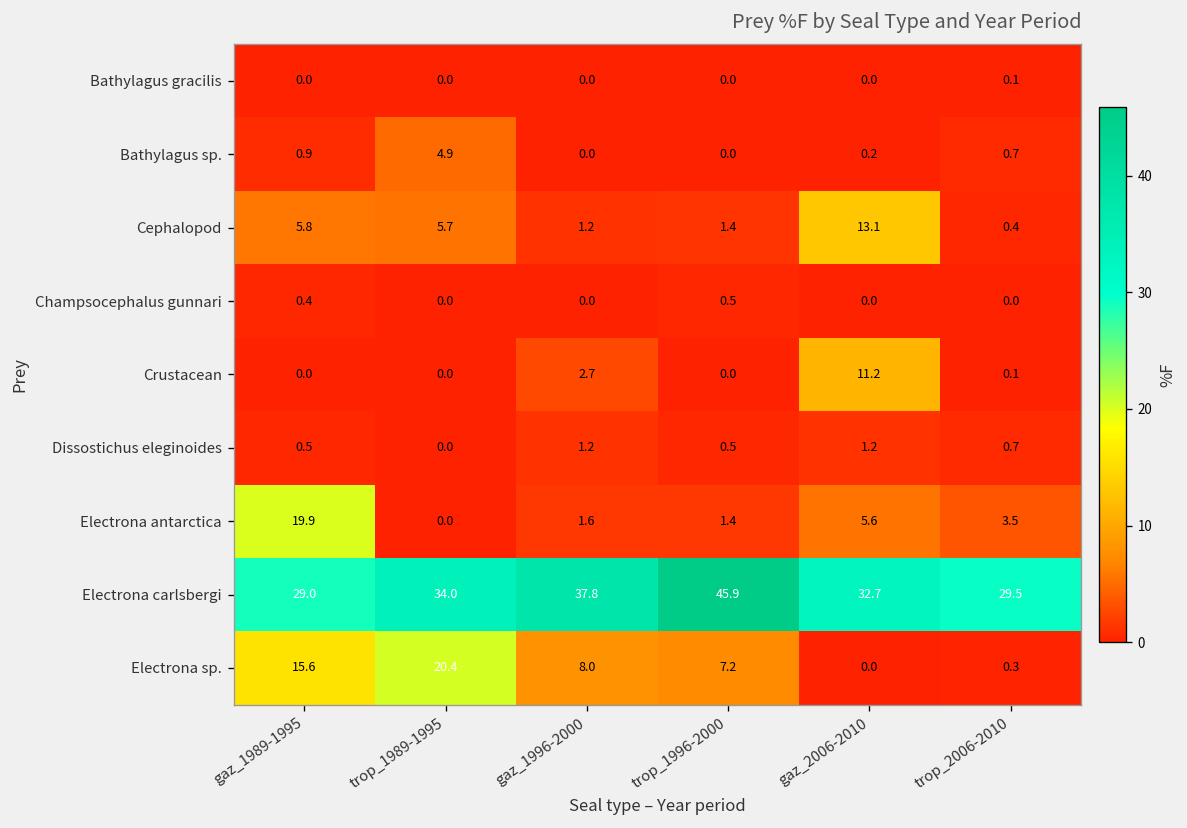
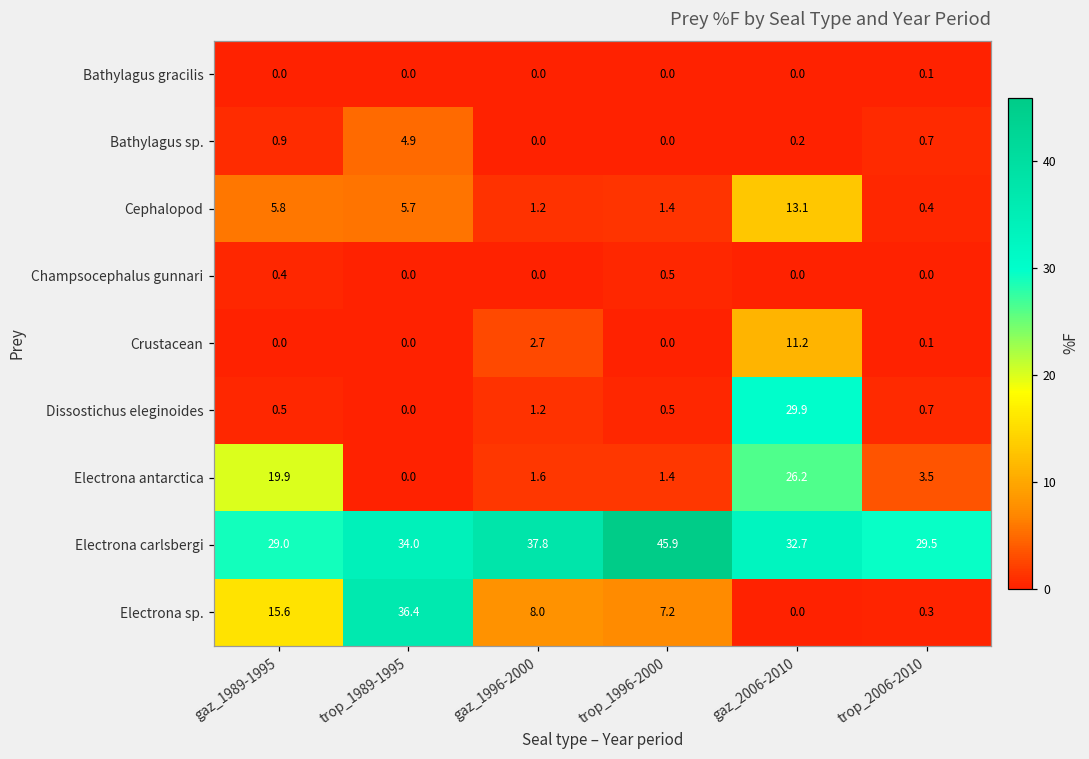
Dissostichus eleginoides, gaz_2006-2010: 1.2 -> 29.9
Electrona antarctica, gaz_2006-2010: 5.6 -> 26.2
Electrona sp., trop_1989-1995: 20.4 -> 36.4
